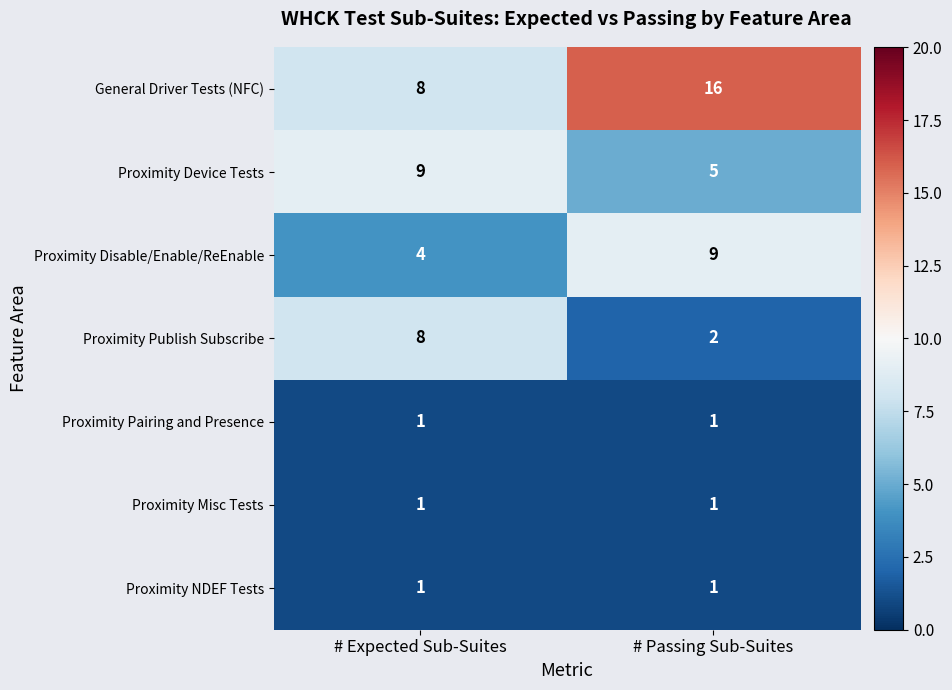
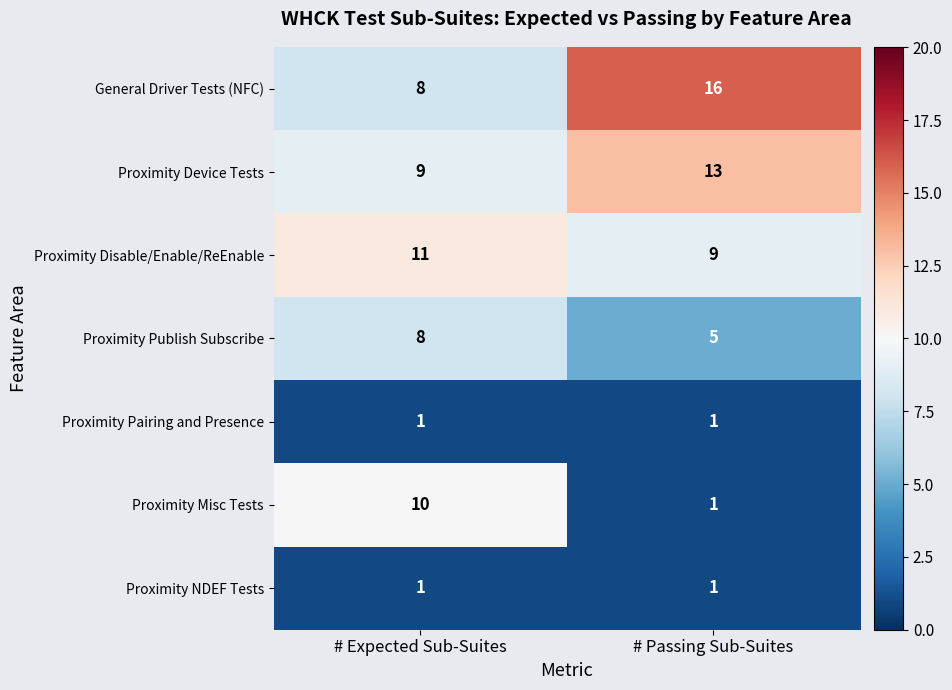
Proximity Device Tests, # Passing Sub-Suites: 5 -> 13
Proximity Disable/Enable/ReEnable, # Expected Sub-Suites: 4 -> 11
Proximity Publish Subscribe, # Passing Sub-Suites: 2 -> 5
Proximity Misc Tests, # Expected Sub-Suites: 1 -> 10
